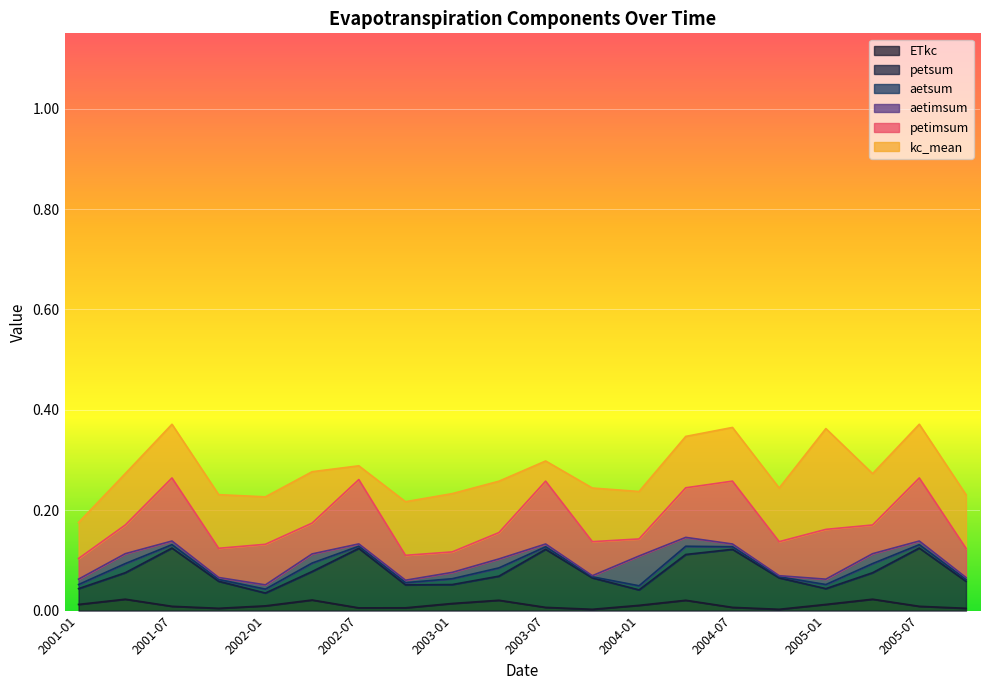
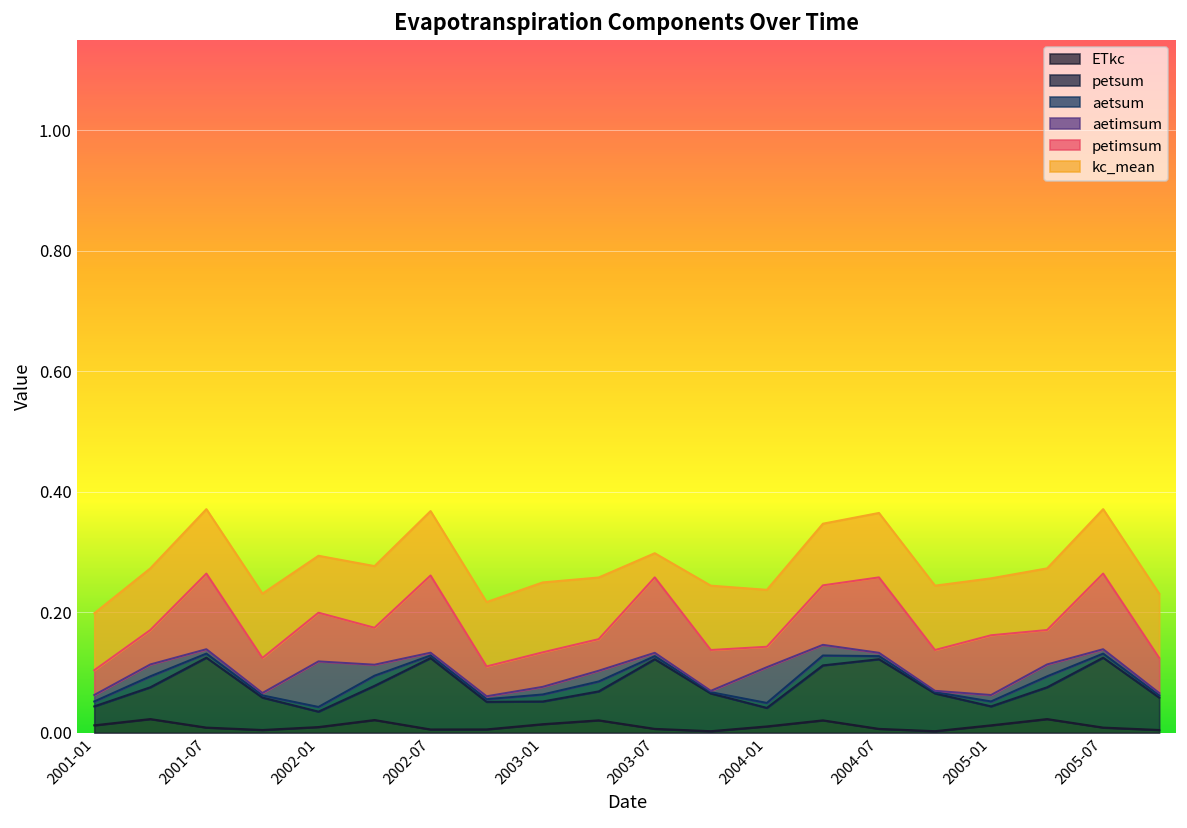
kc_mean, 2001-01: 0.07 -> 0.09
aetimsum, 2002-01: 0.01 -> 0.08
kc_mean, 2002-07: 0.03 -> 0.11
petimsum, 2003-01: 0.04 -> 0.06
kc_mean, 2005-01: 0.20 -> 0.09
